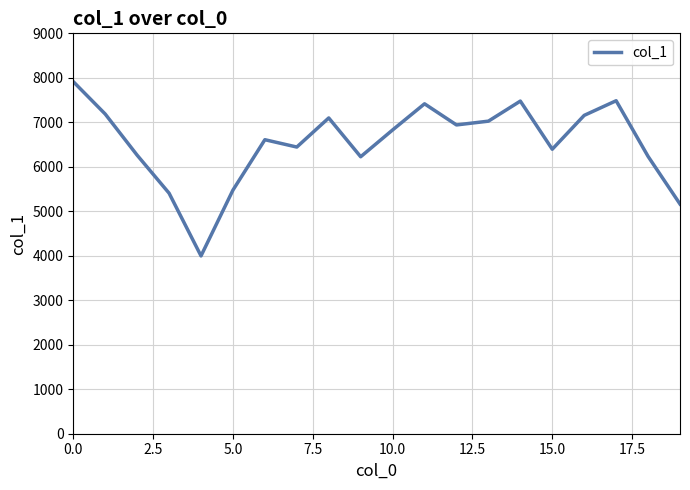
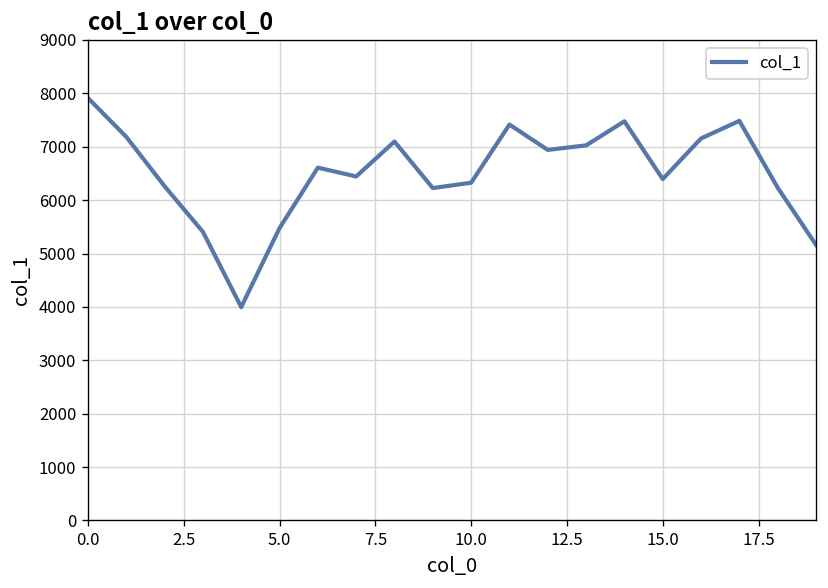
10.0: 6800 -> 6300
